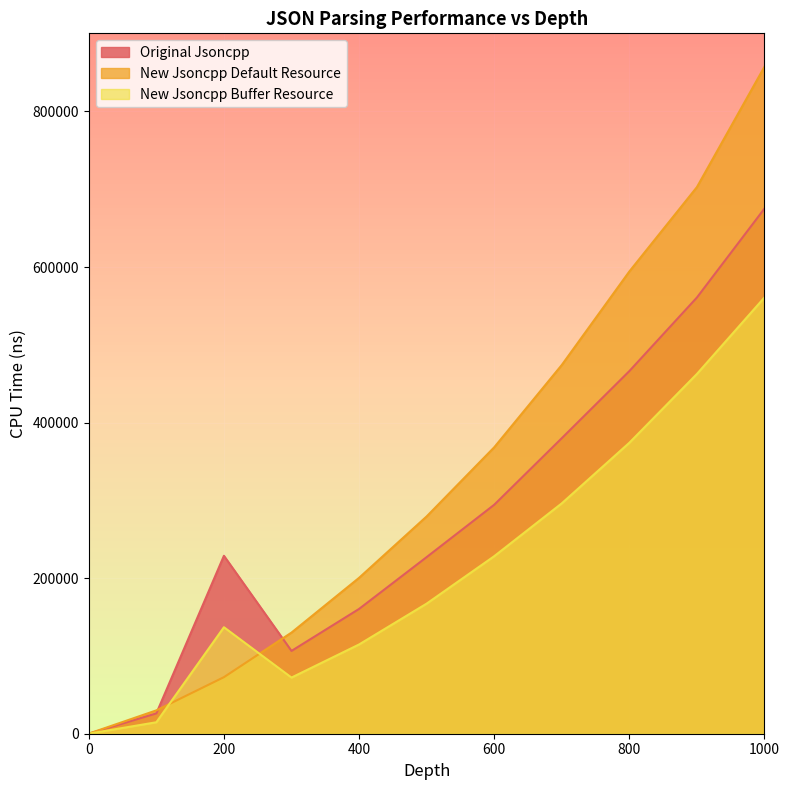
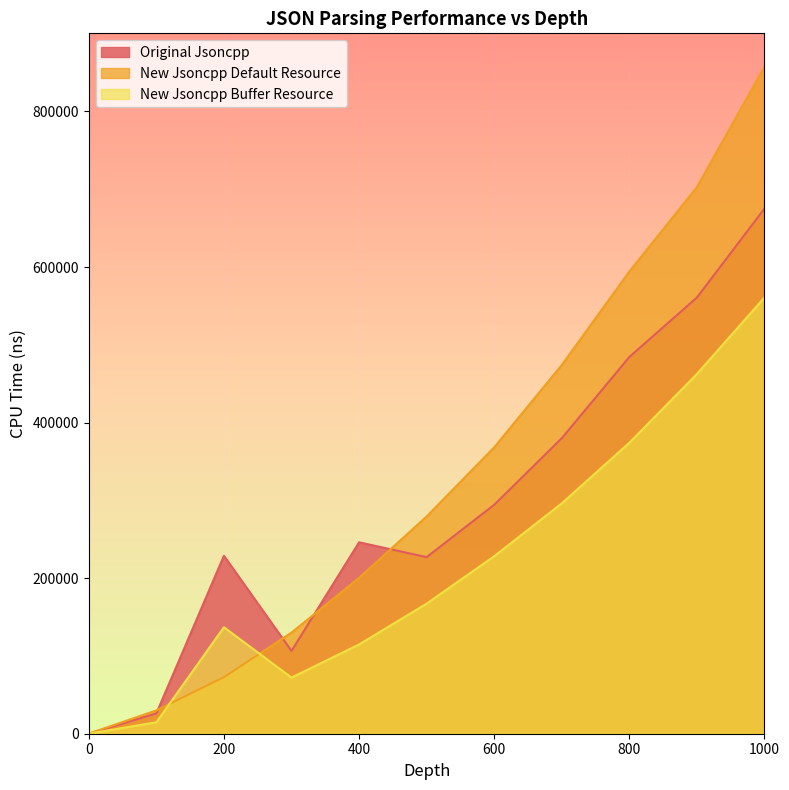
Original Jsoncpp, 400: 160000 -> 250000
Original Jsoncpp, 800: 470000 -> 480000
